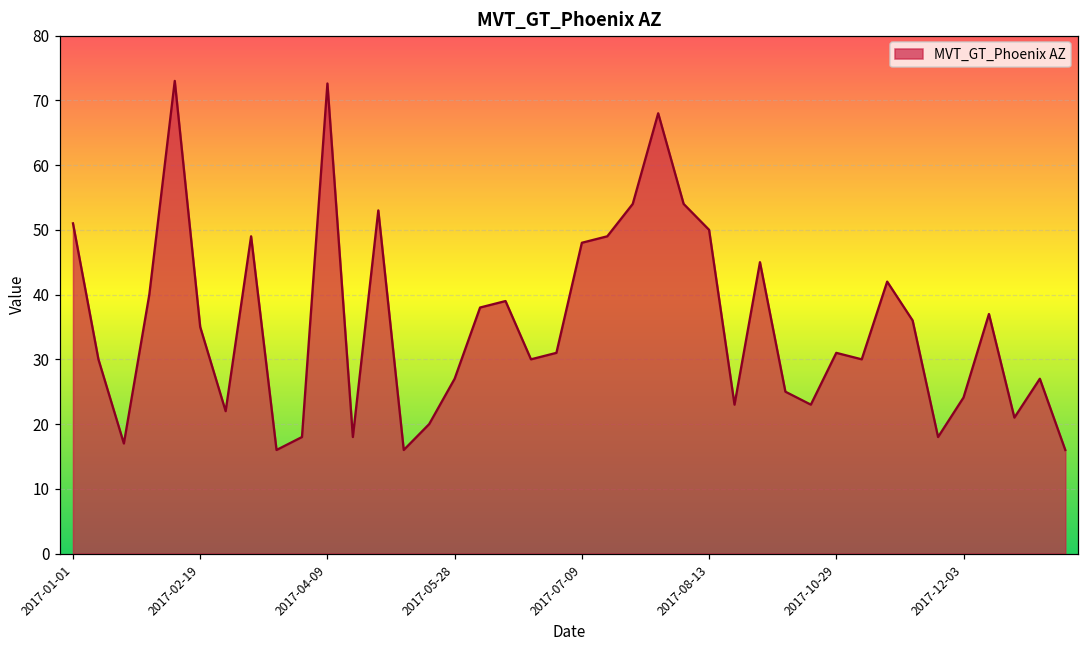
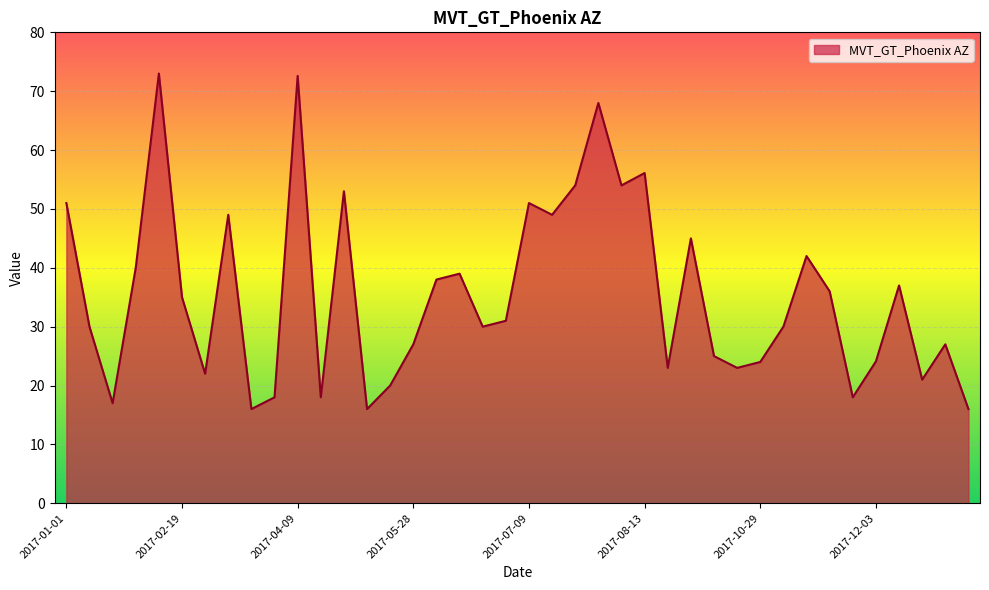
2017-07-09: 48 -> 51
2017-08-13: 50 -> 56
2017-10-29: 31 -> 24
